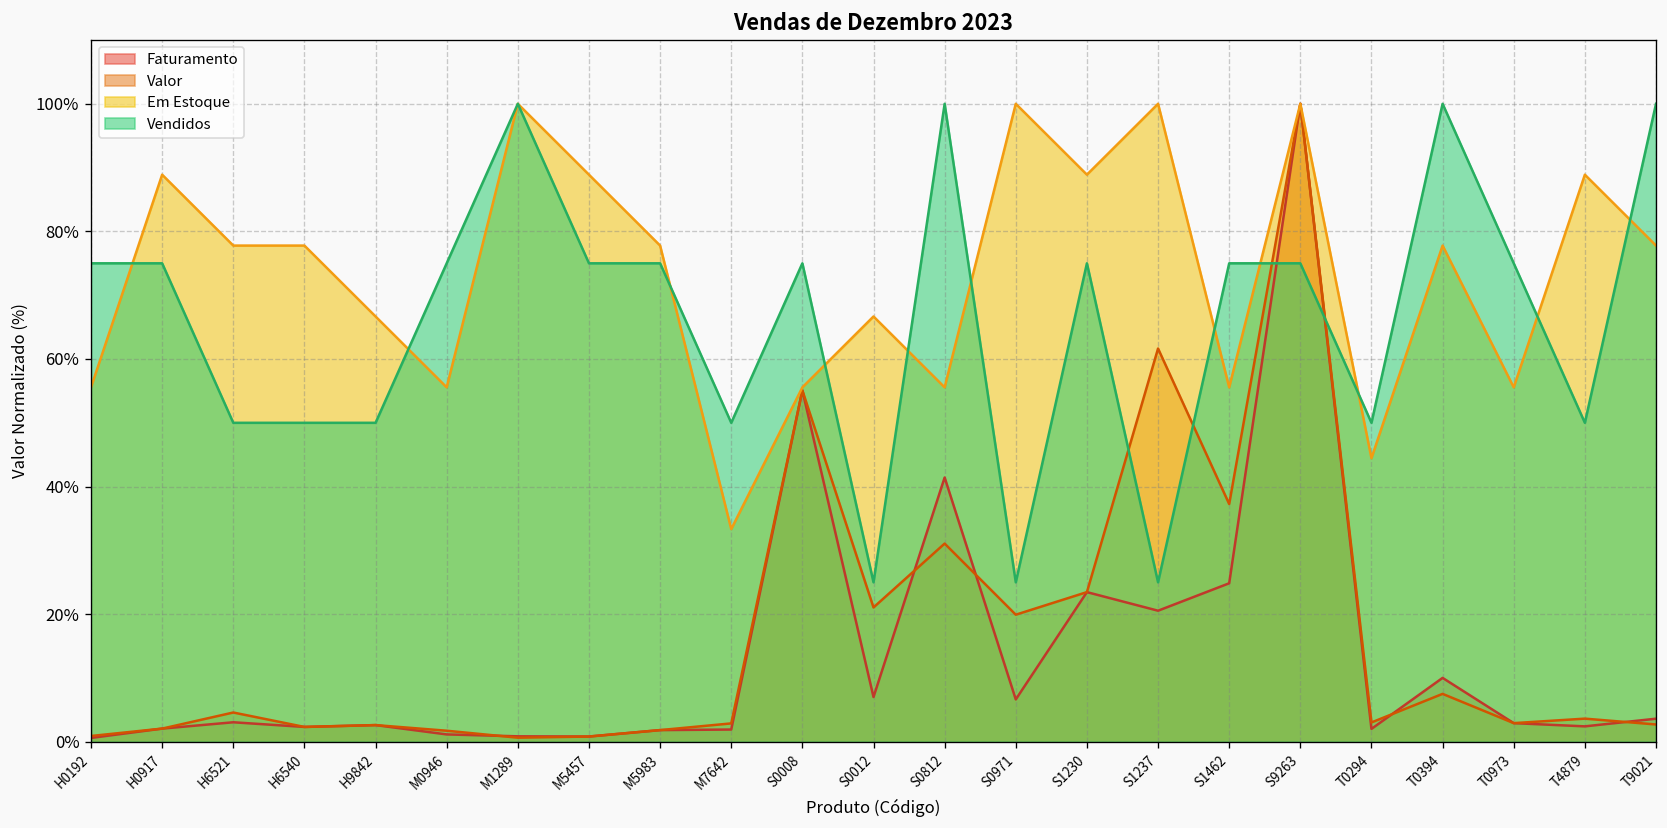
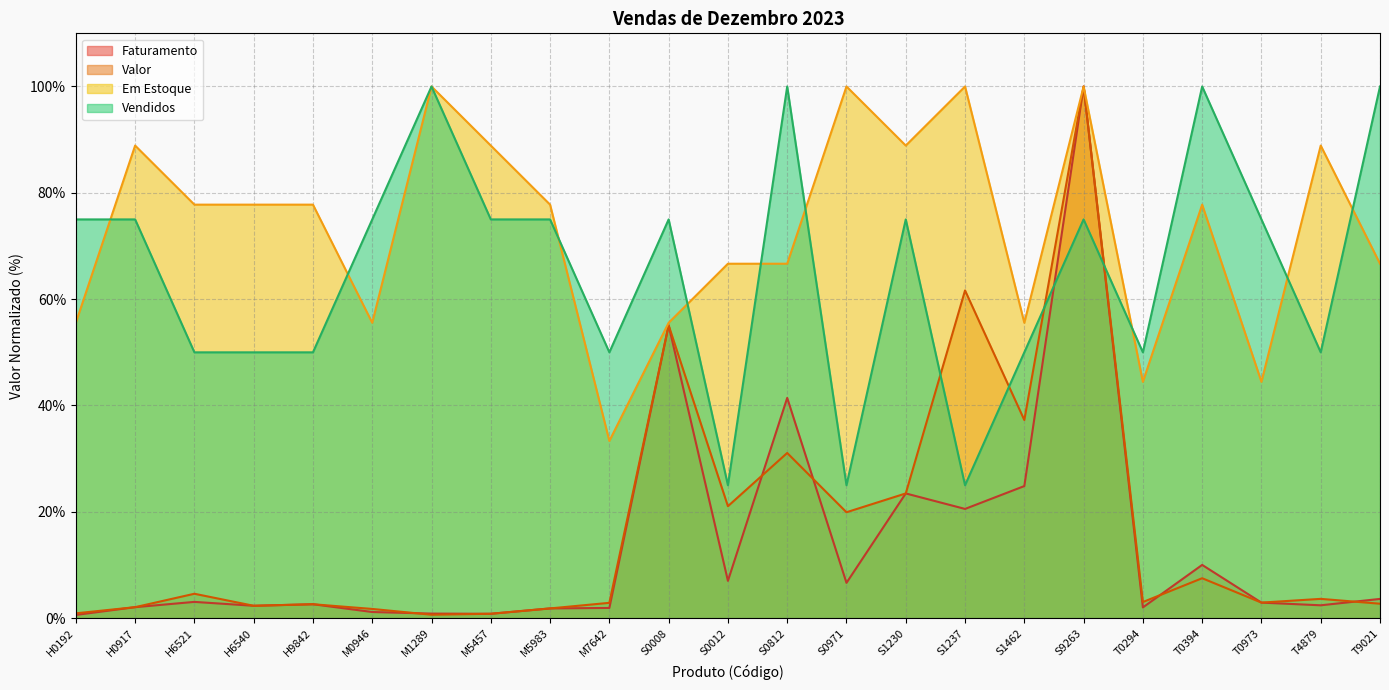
Em Estoque, H9842: 67% -> 78%
Em Estoque, S0812: 56% -> 67%
Vendidos, S1462: 75% -> 50%
Em Estoque, T0973: 56% -> 44%
Em Estoque, T9021: 78% -> 67%
